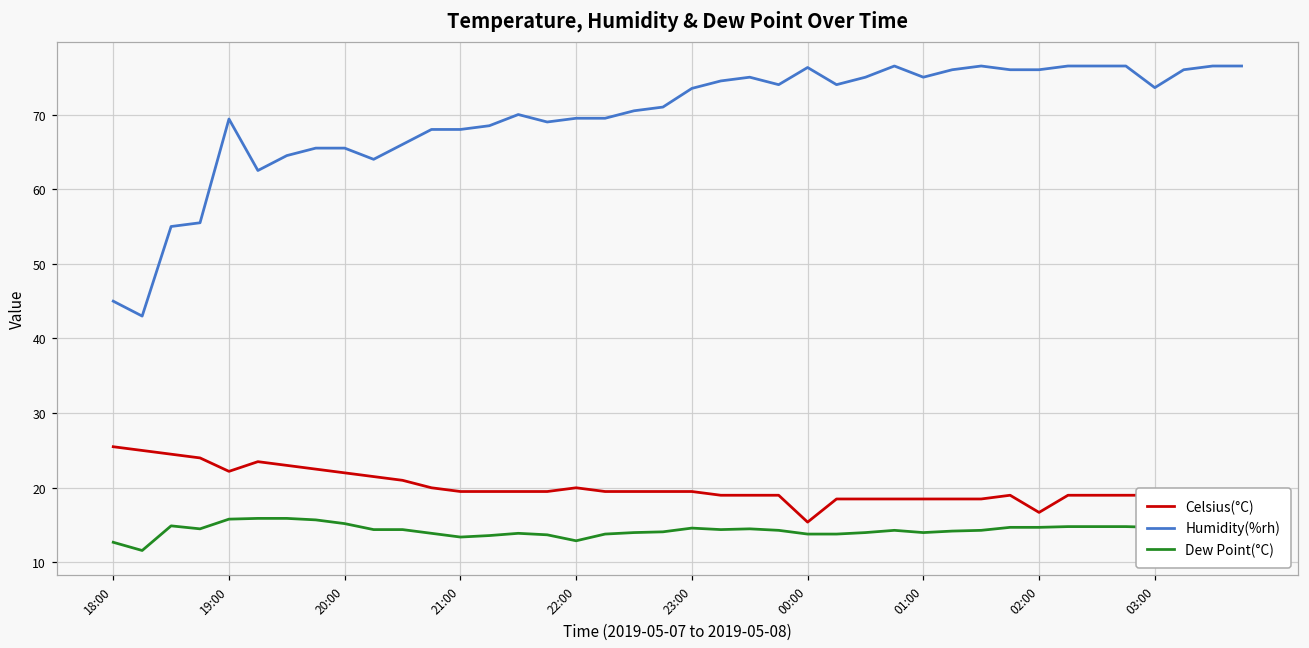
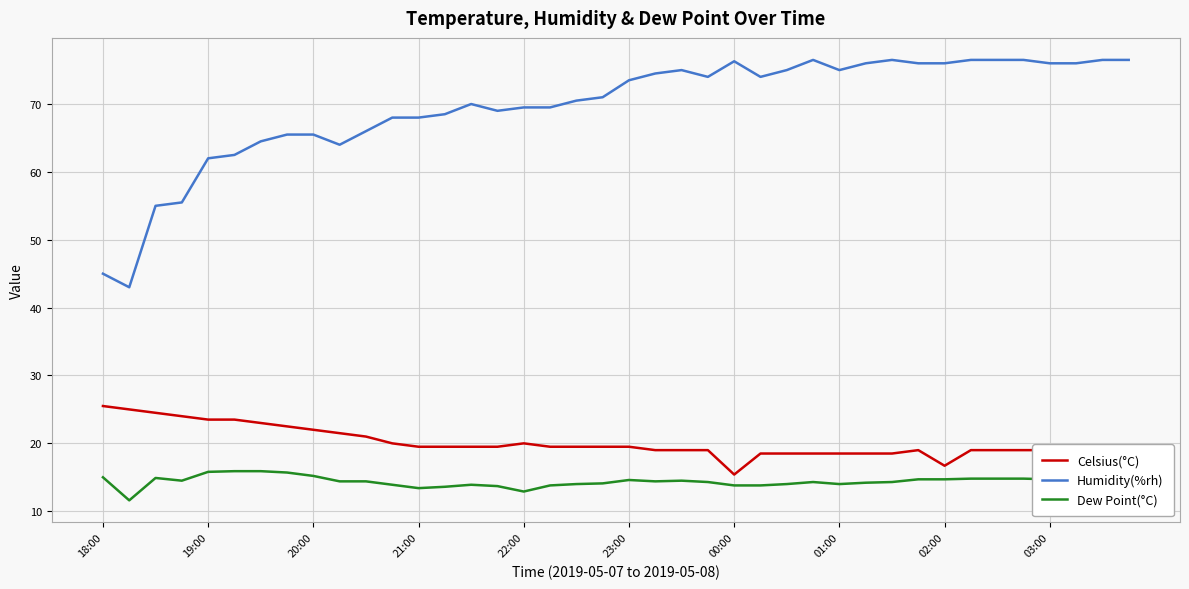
Dew Point(°C), 18:00: 13 -> 15
Celsius(°C), 19:00: 22 -> 24
Humidity(%rh), 19:00: 69 -> 62
Humidity(%rh), 03:00: 74 -> 76
